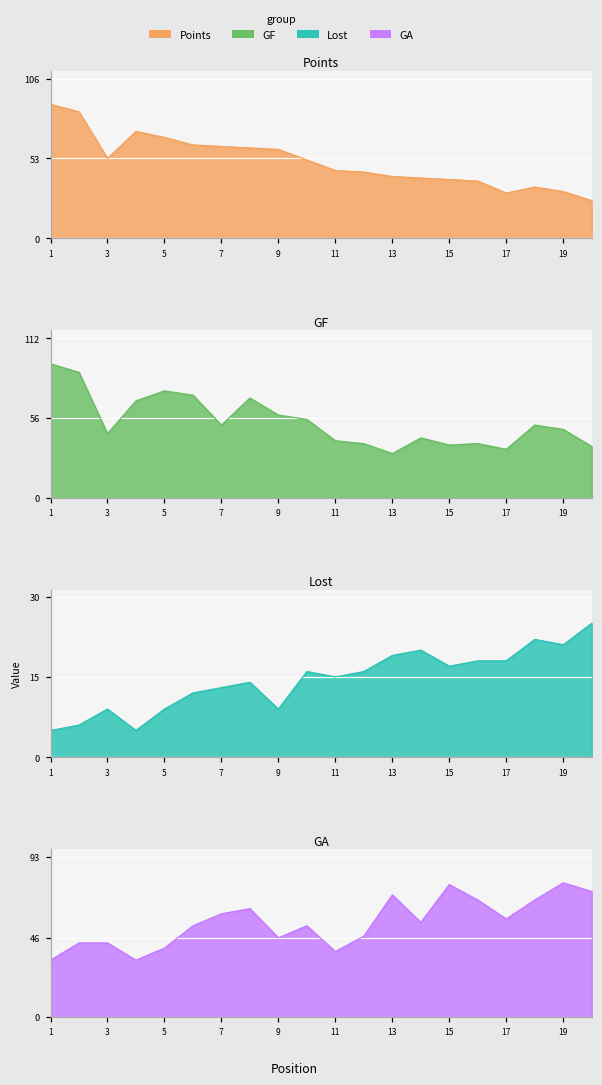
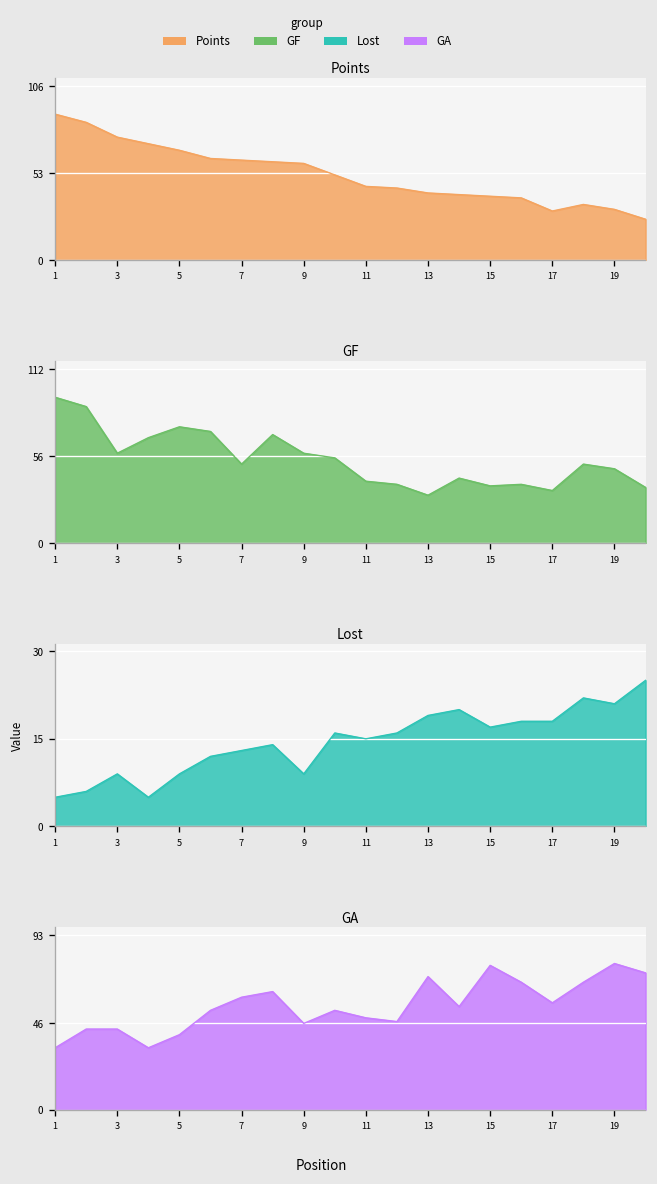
Points, 3: 53 -> 75
GF, 3: 45 -> 58
GA, 11: 38 -> 49
